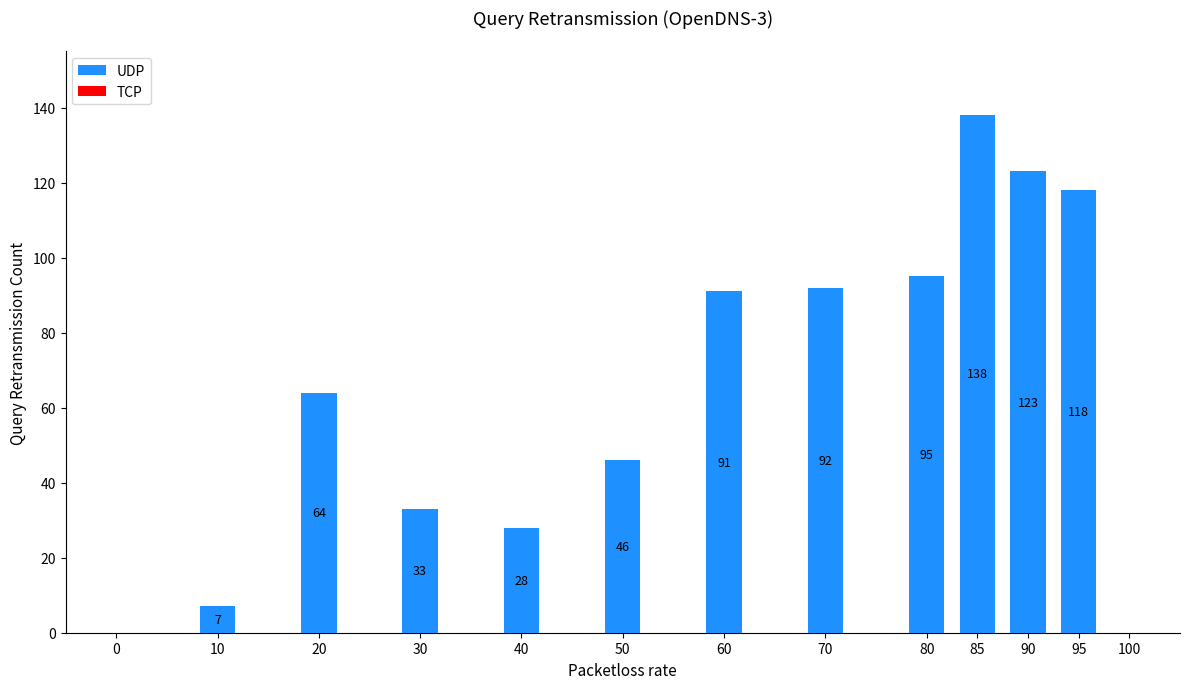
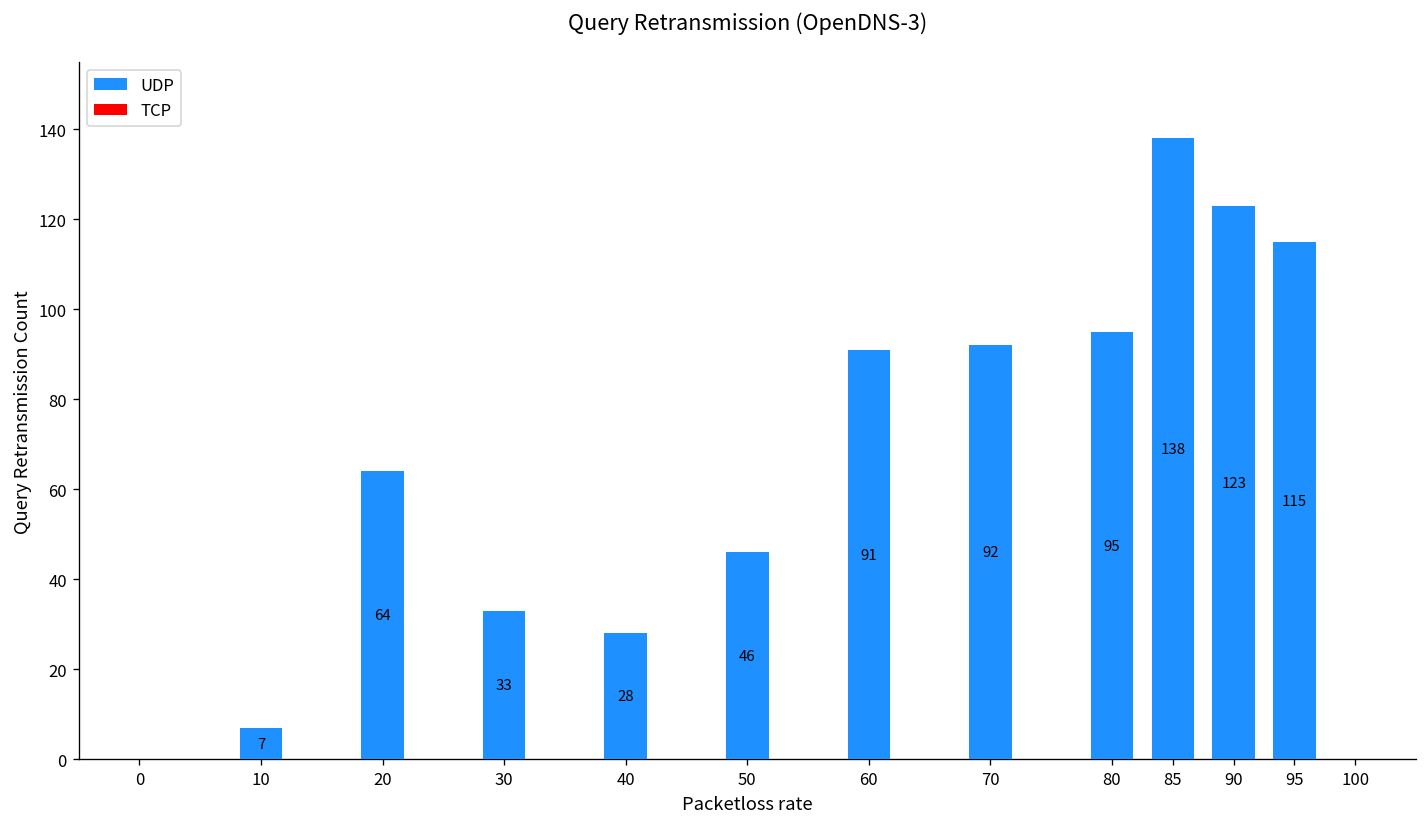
UDP, 95: 118 -> 115
